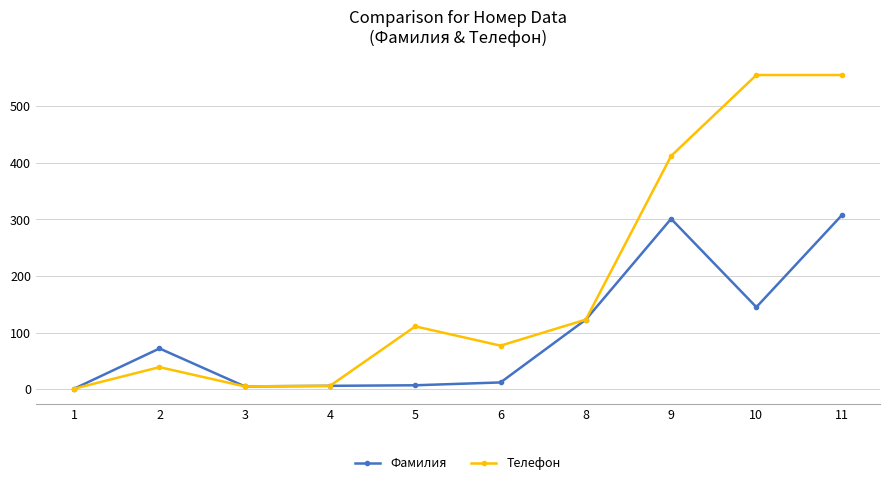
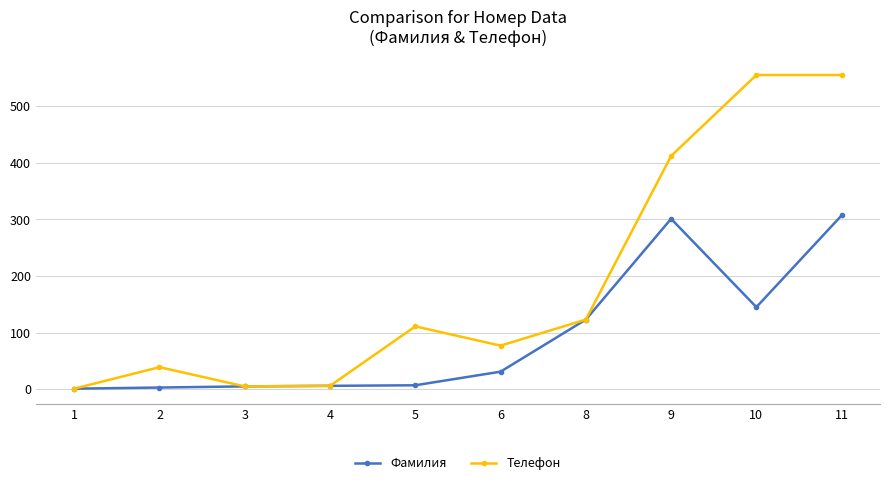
Фамилия, 2: 70 -> 0
Фамилия, 6: 10 -> 30
